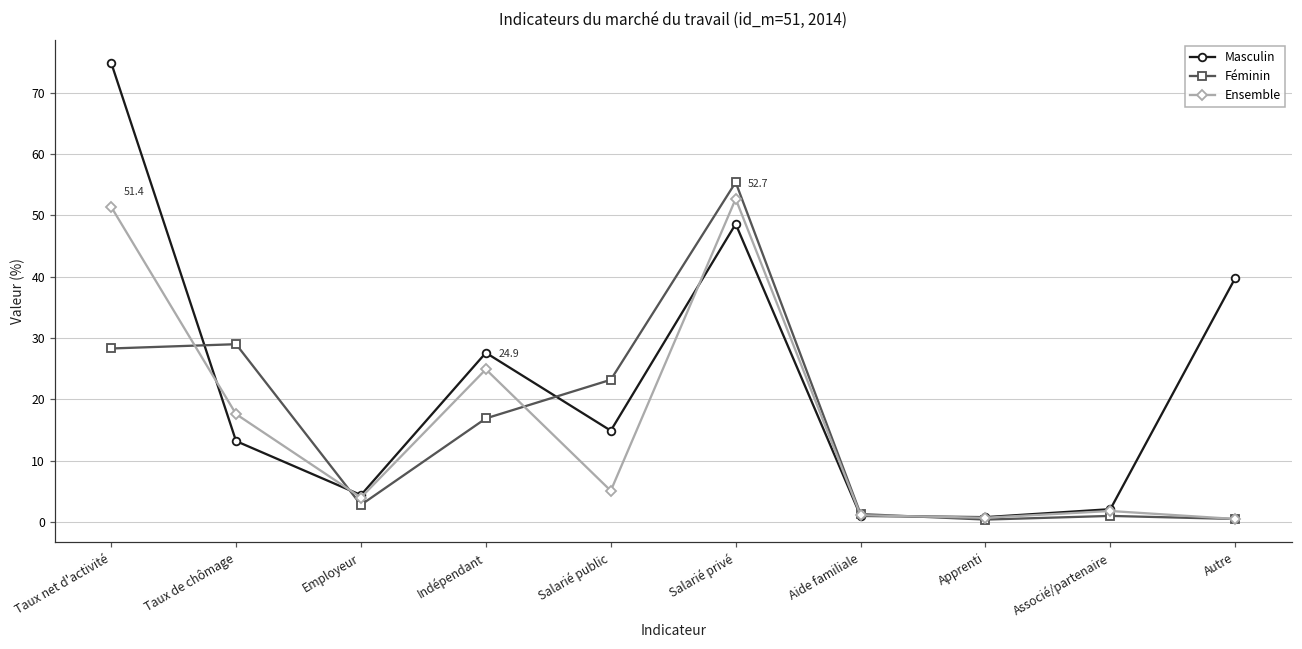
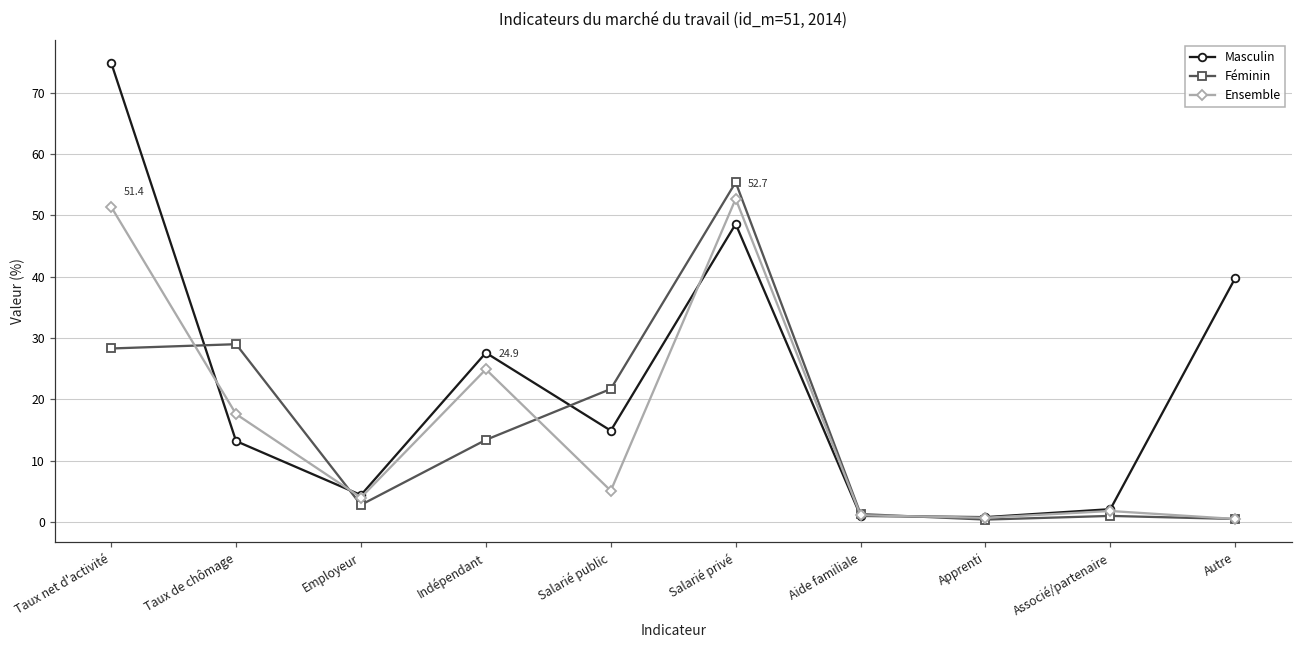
Féminin, Indépendant: 17 -> 13
Féminin, Salarié public: 23 -> 22
